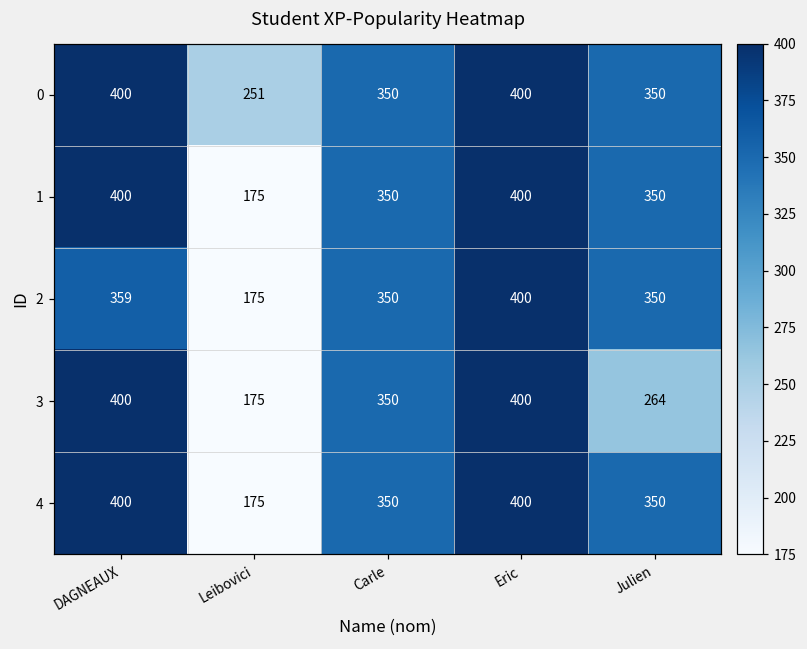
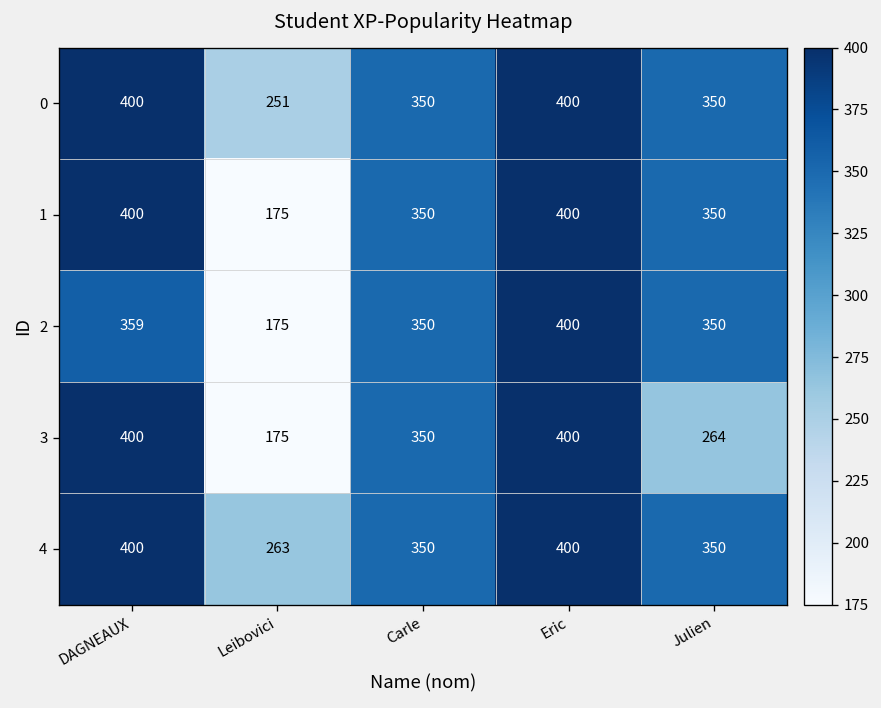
4, Leibovici: 175 -> 263
